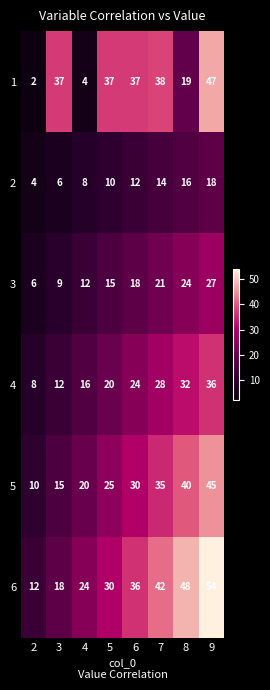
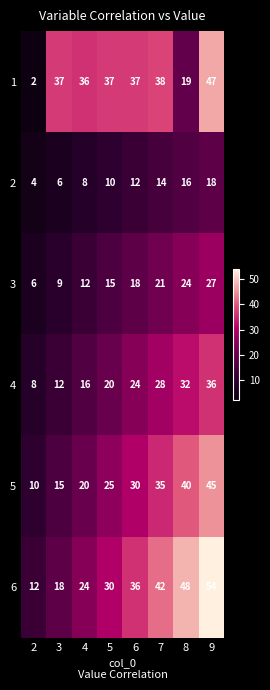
1, 4: 4 -> 36
